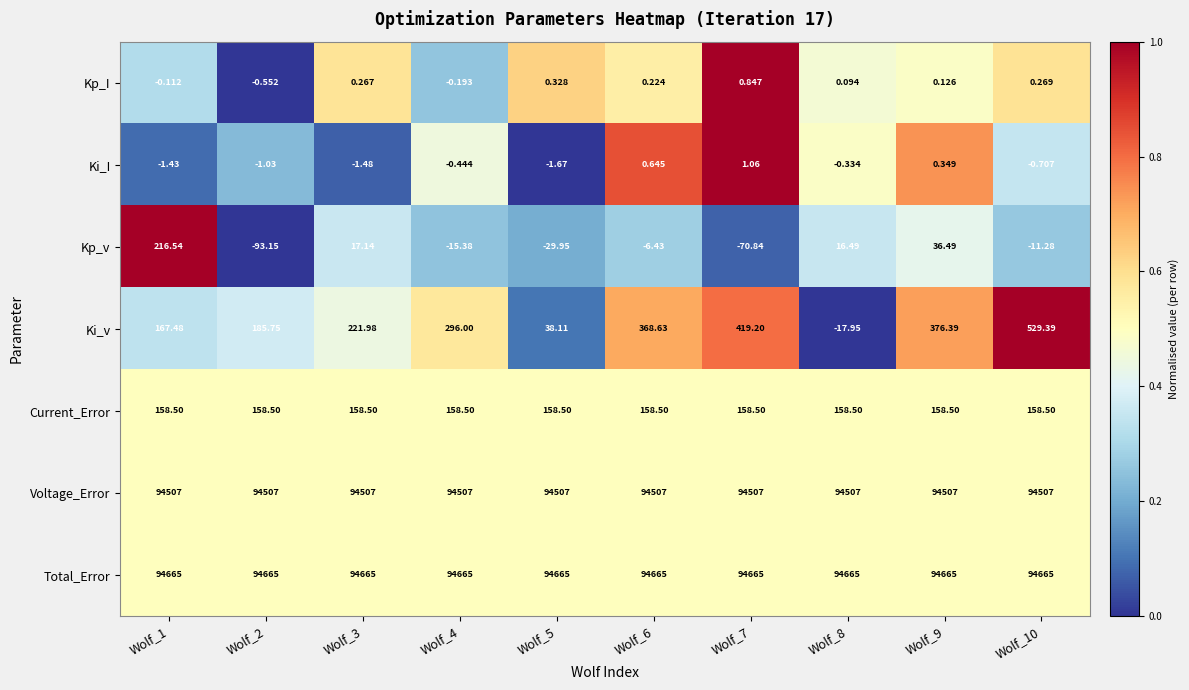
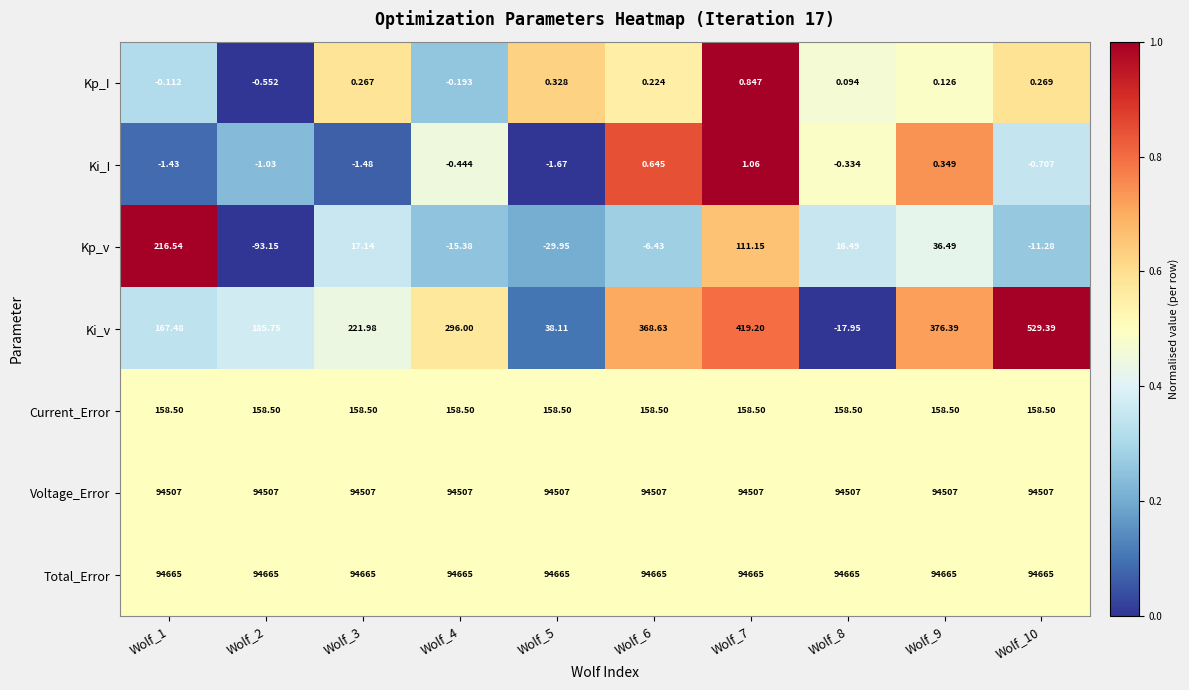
Kp_v, Wolf_7: -70.84 -> 111.15
